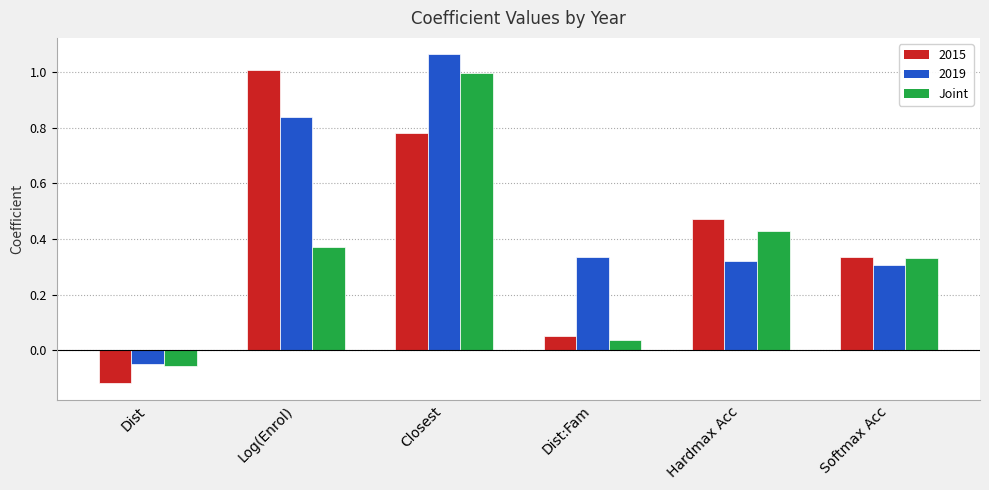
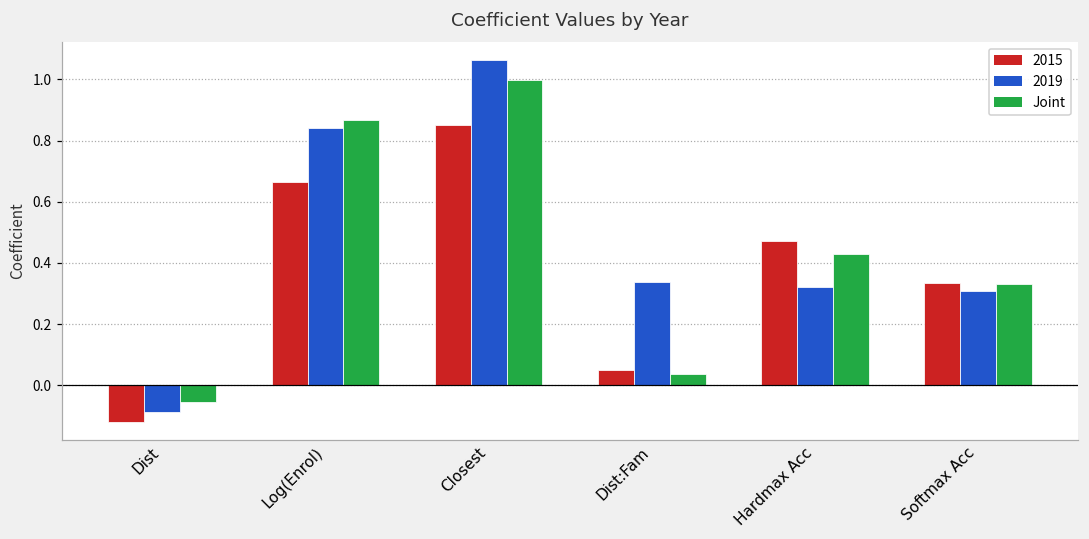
2019, Dist: -0.05 -> -0.09
2015, Log(Enrol): 1.01 -> 0.66
Joint, Log(Enrol): 0.37 -> 0.87
2015, Closest: 0.78 -> 0.85
